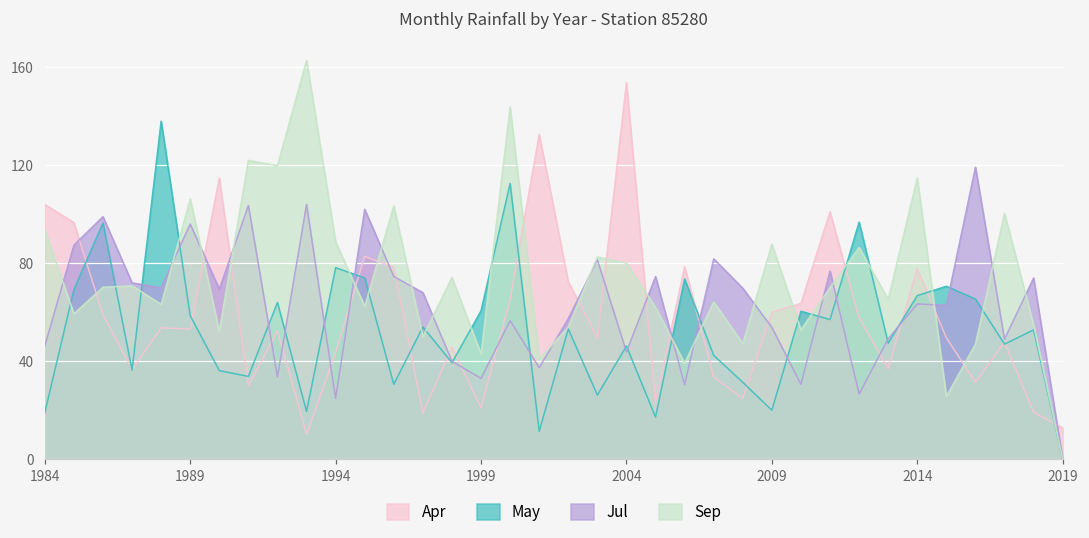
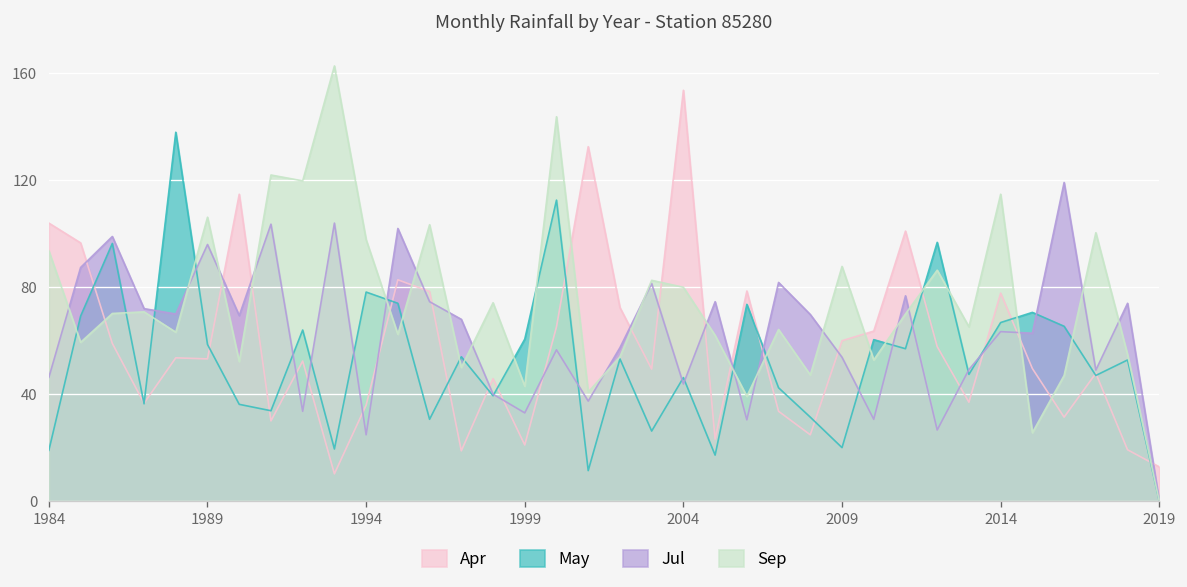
Apr, 1994: 44 -> 36
Sep, 1994: 89 -> 98
